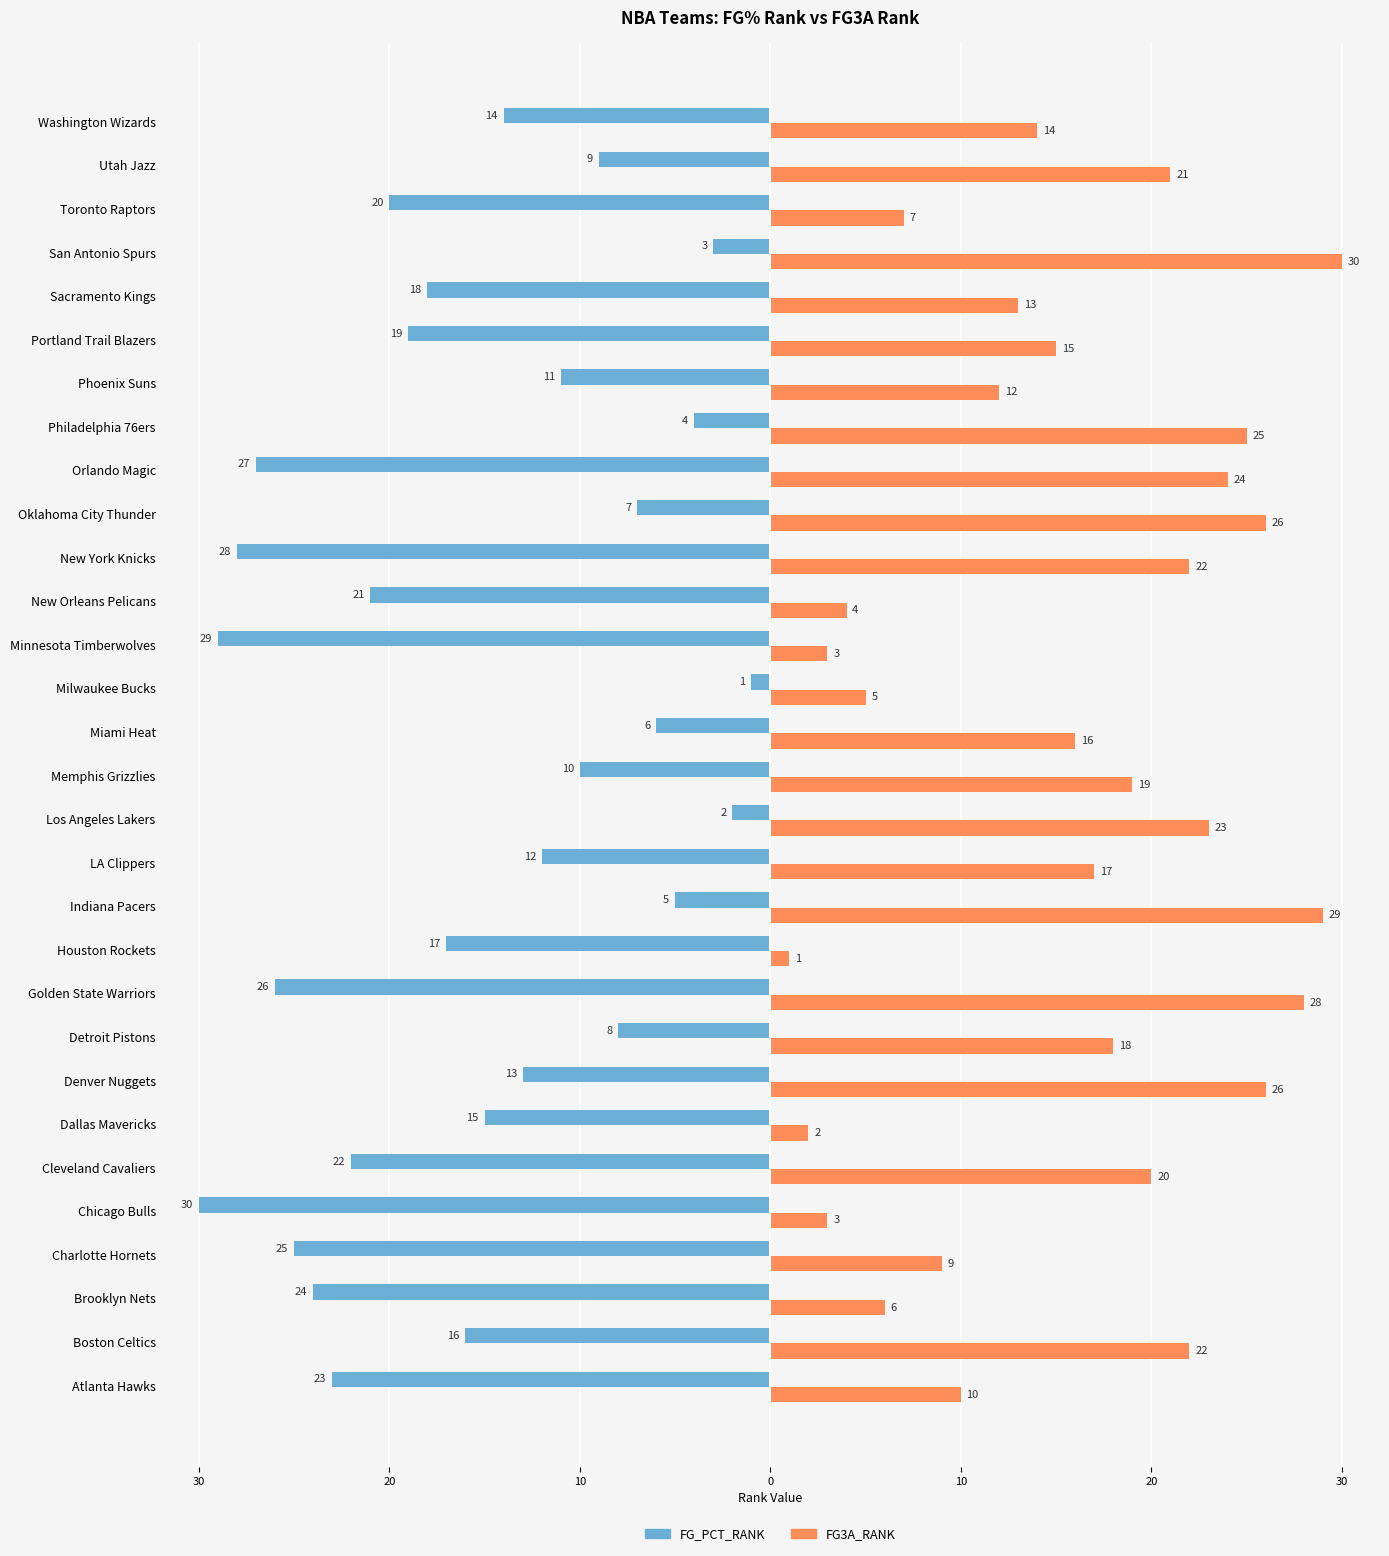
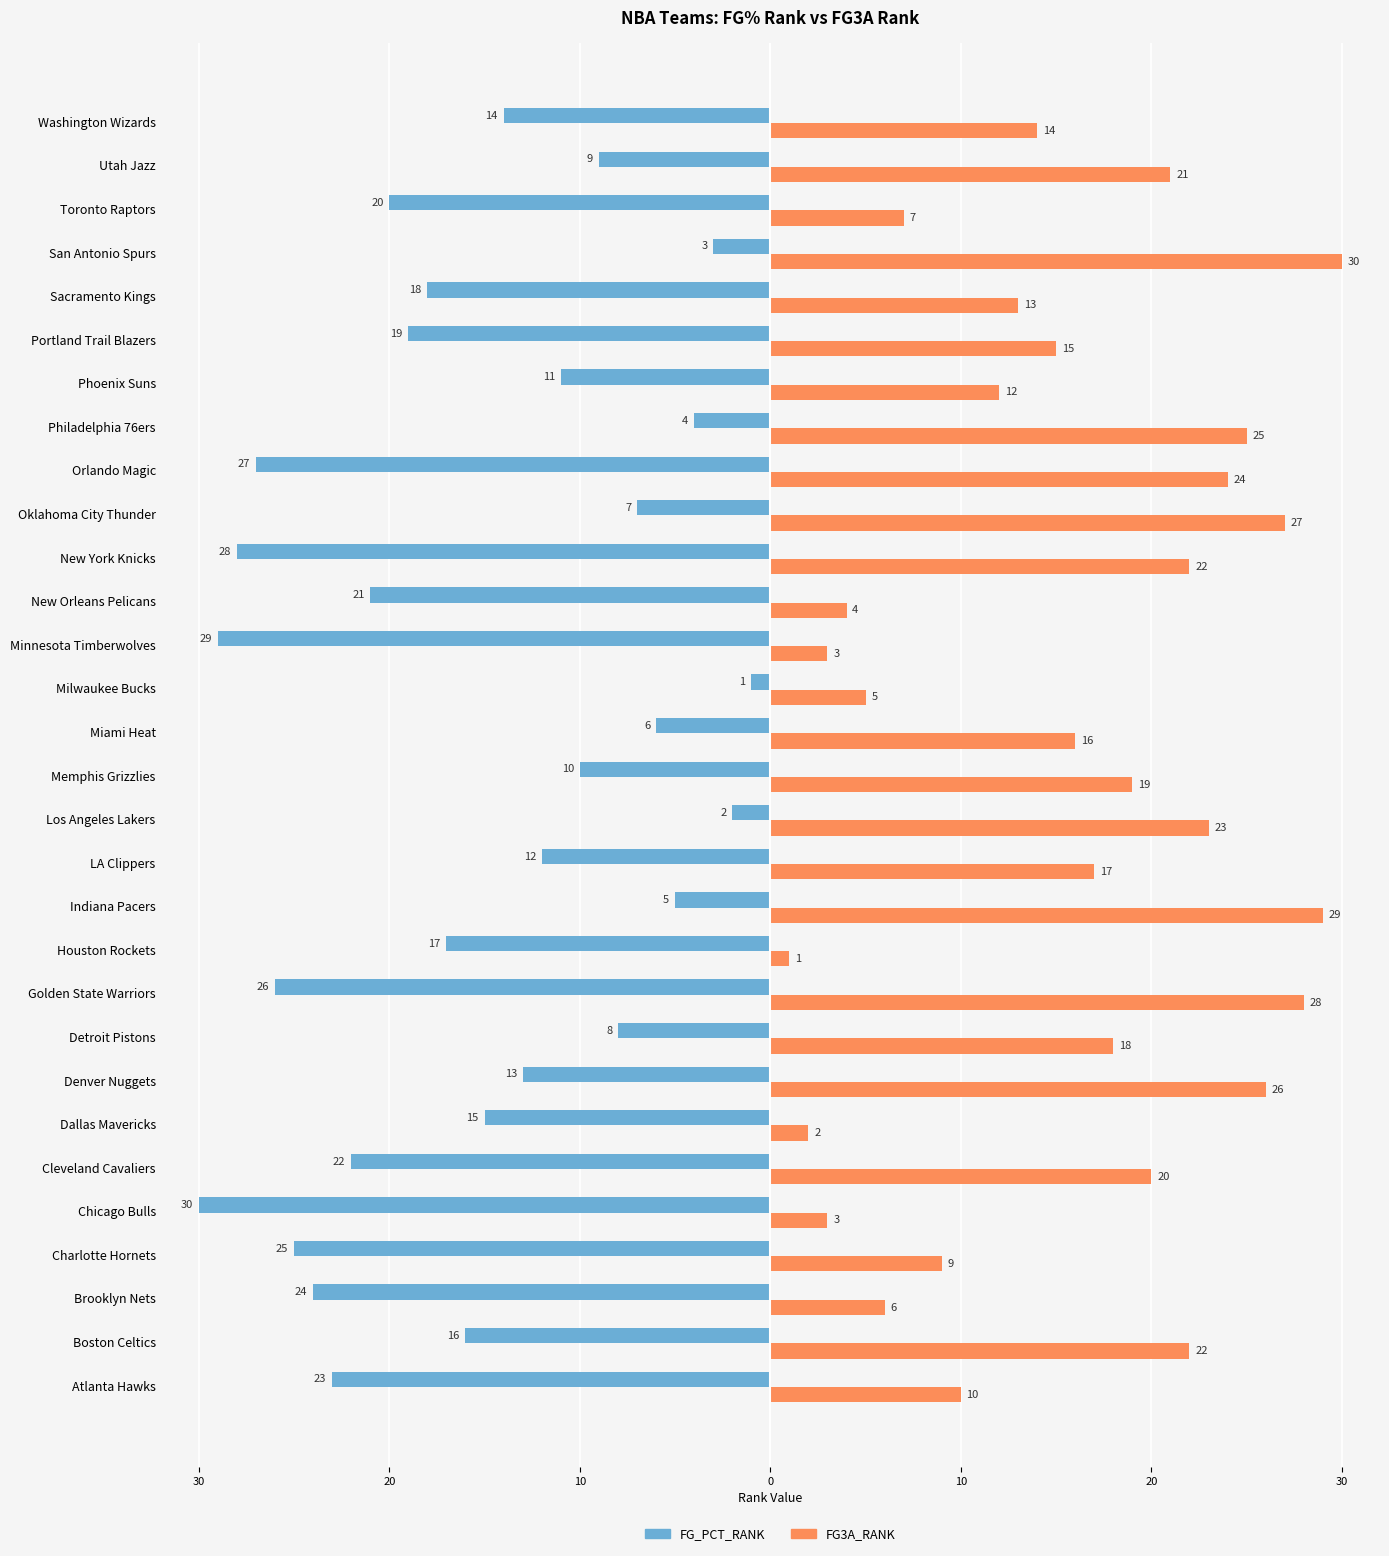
FG3A_RANK, Oklahoma City Thunder: 26 -> 27
